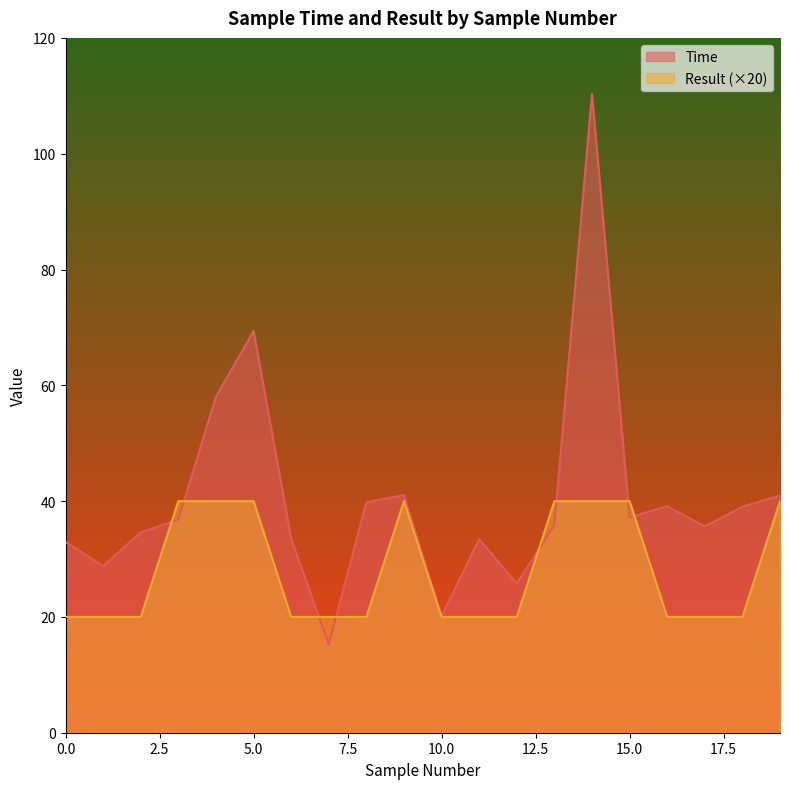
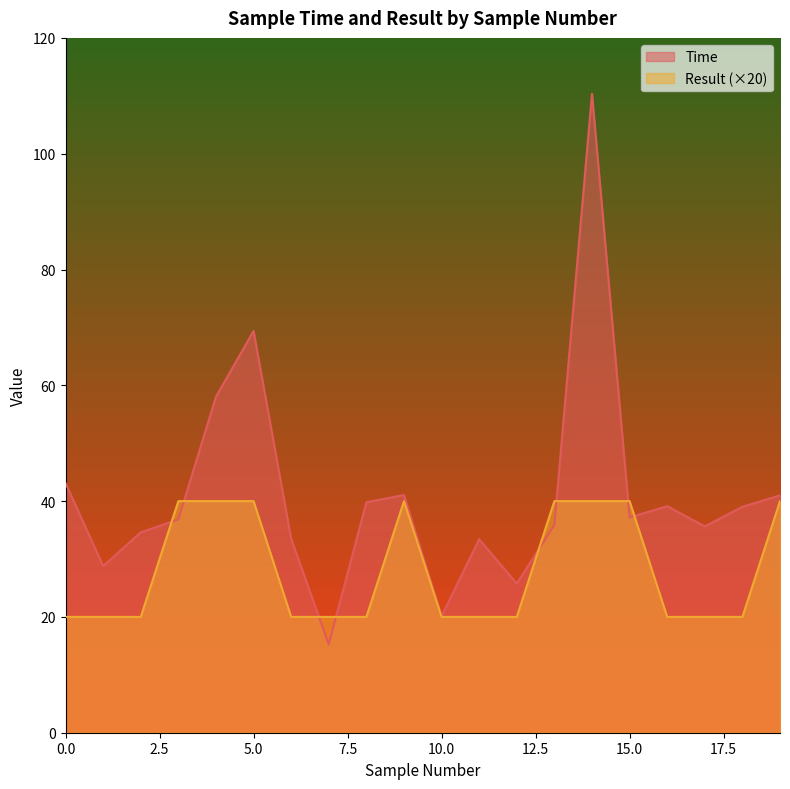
Time, 0.0: 33 -> 43
